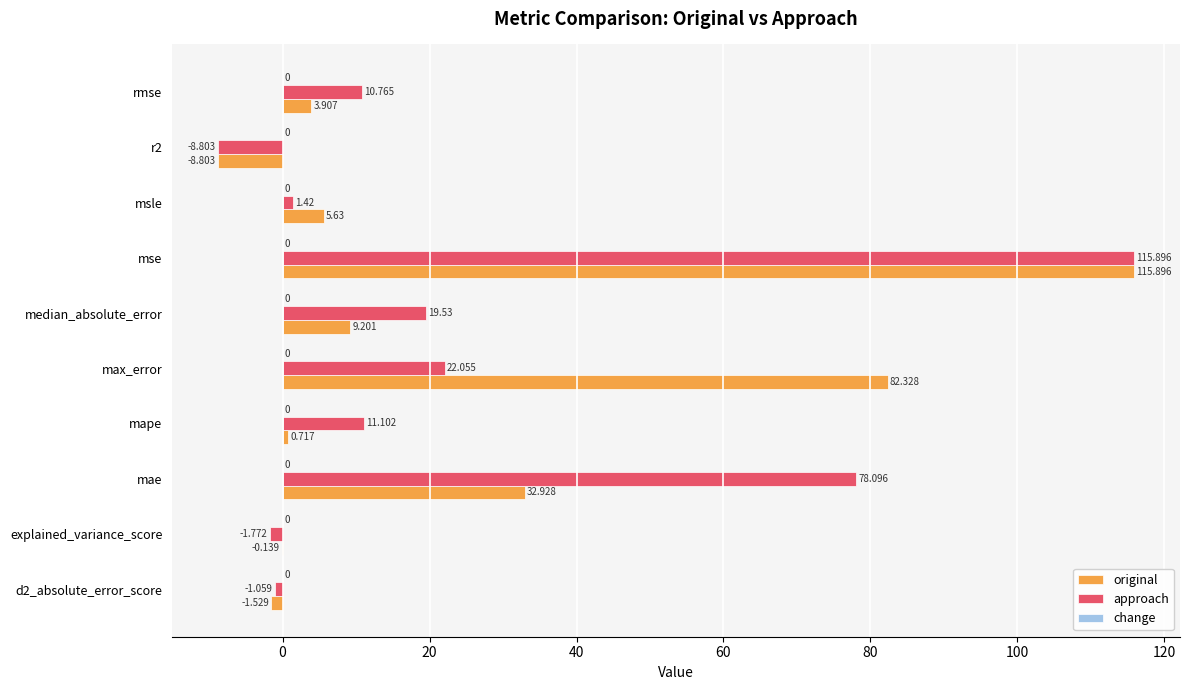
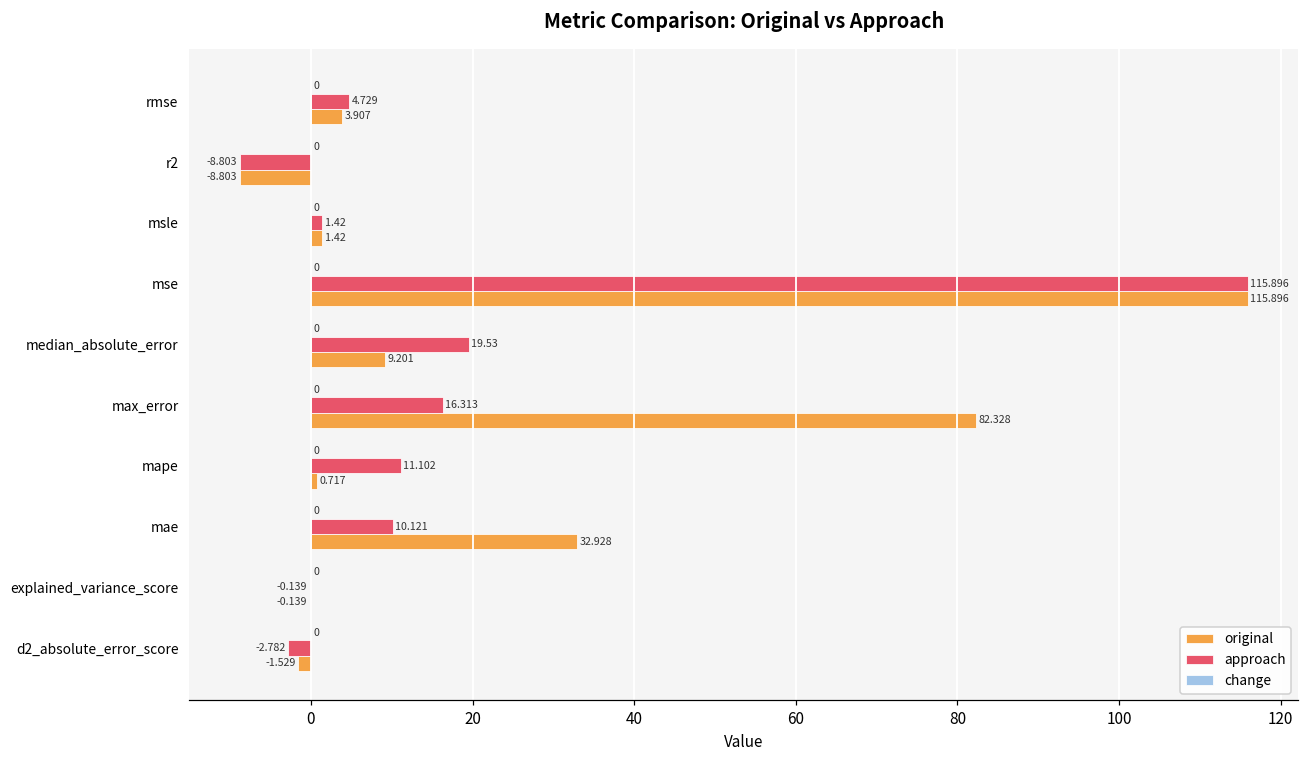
approach, rmse: 10.765 -> 4.729
original, msle: 5.63 -> 1.42
approach, max_error: 22.055 -> 16.313
approach, mae: 78.096 -> 10.121
approach, explained_variance_score: -1.772 -> -0.139
approach, d2_absolute_error_score: -1.059 -> -2.782
